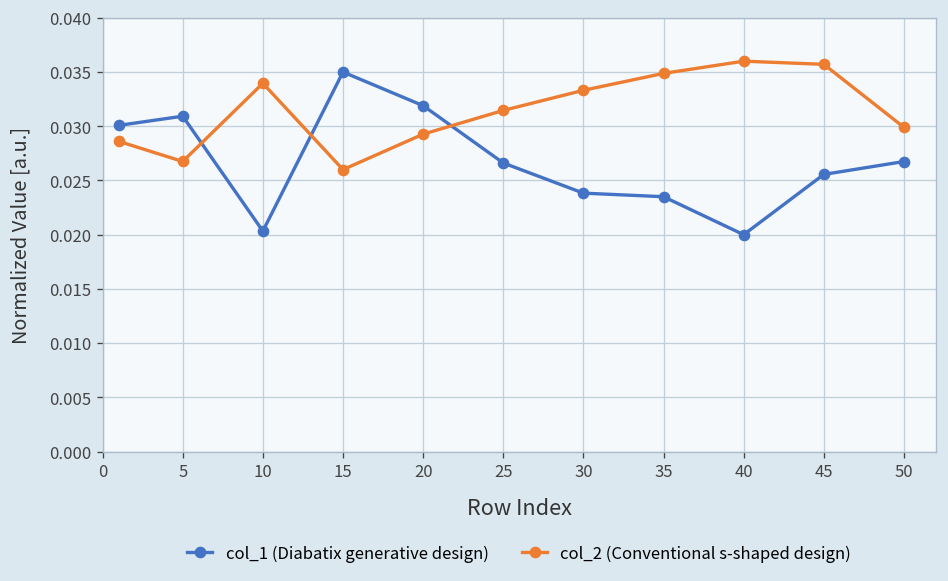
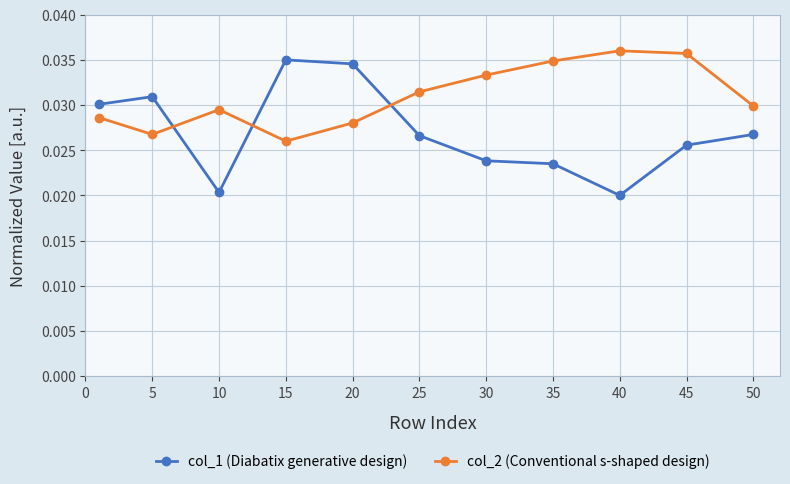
col_2 (Conventional s-shaped design), 10: 0.034 -> 0.029
col_1 (Diabatix generative design), 20: 0.032 -> 0.035
col_2 (Conventional s-shaped design), 20: 0.029 -> 0.028
